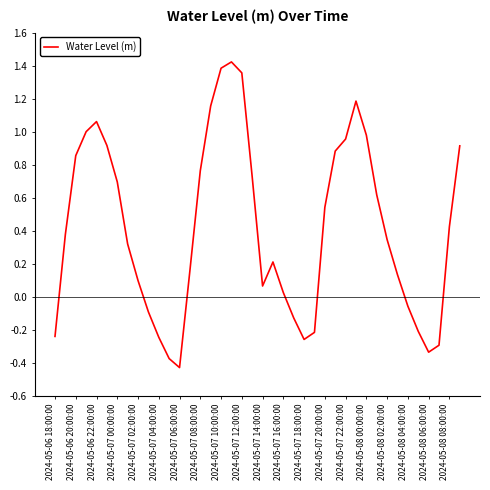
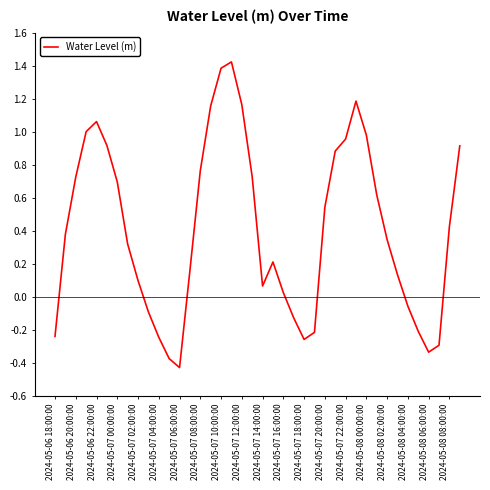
2024-05-06 20:00:00: 0.85 -> 0.72
2024-05-07 12:00:00: 1.36 -> 1.16
